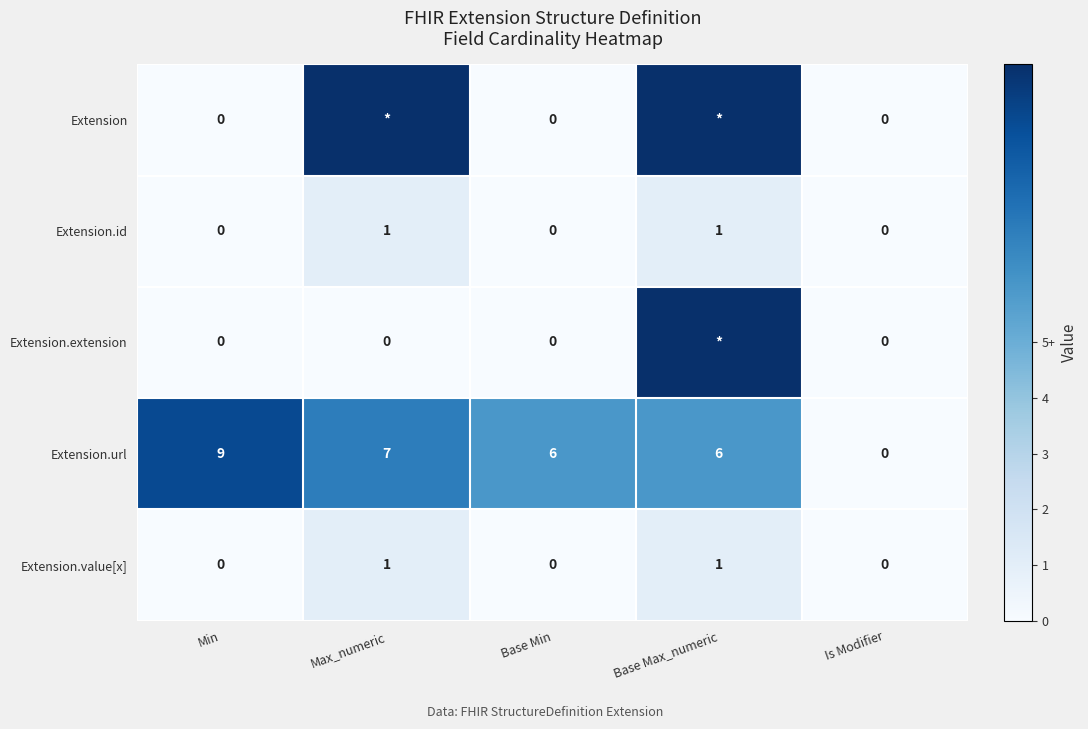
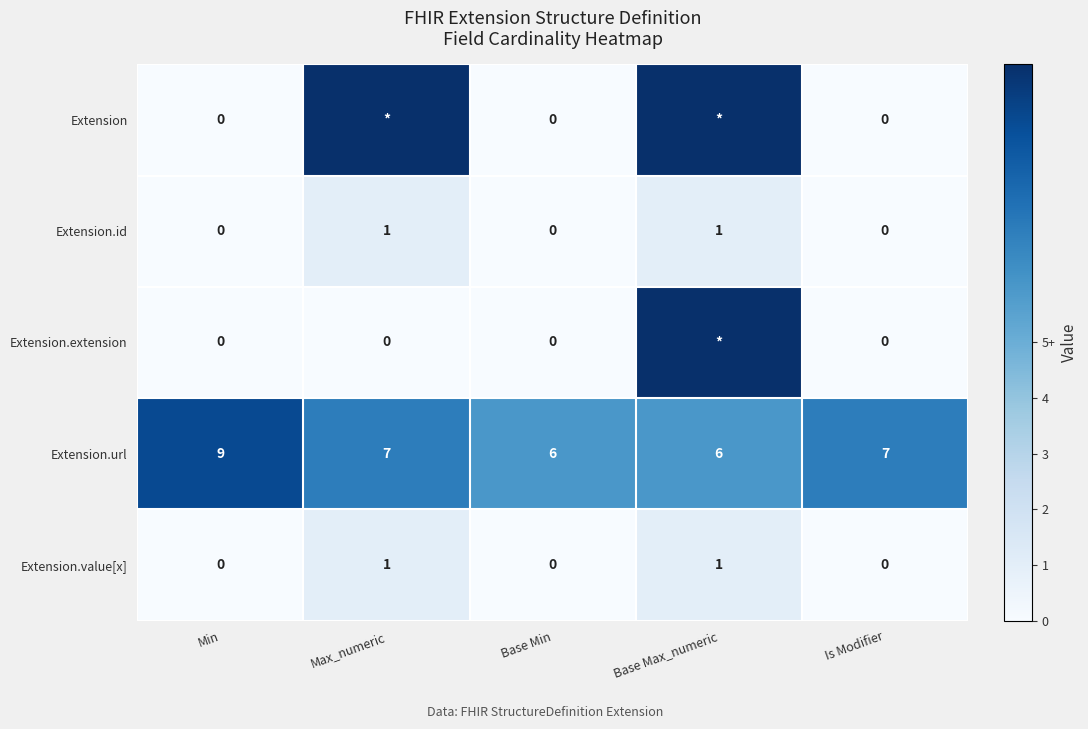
Extension.url, Is Modifier: 0 -> 7
